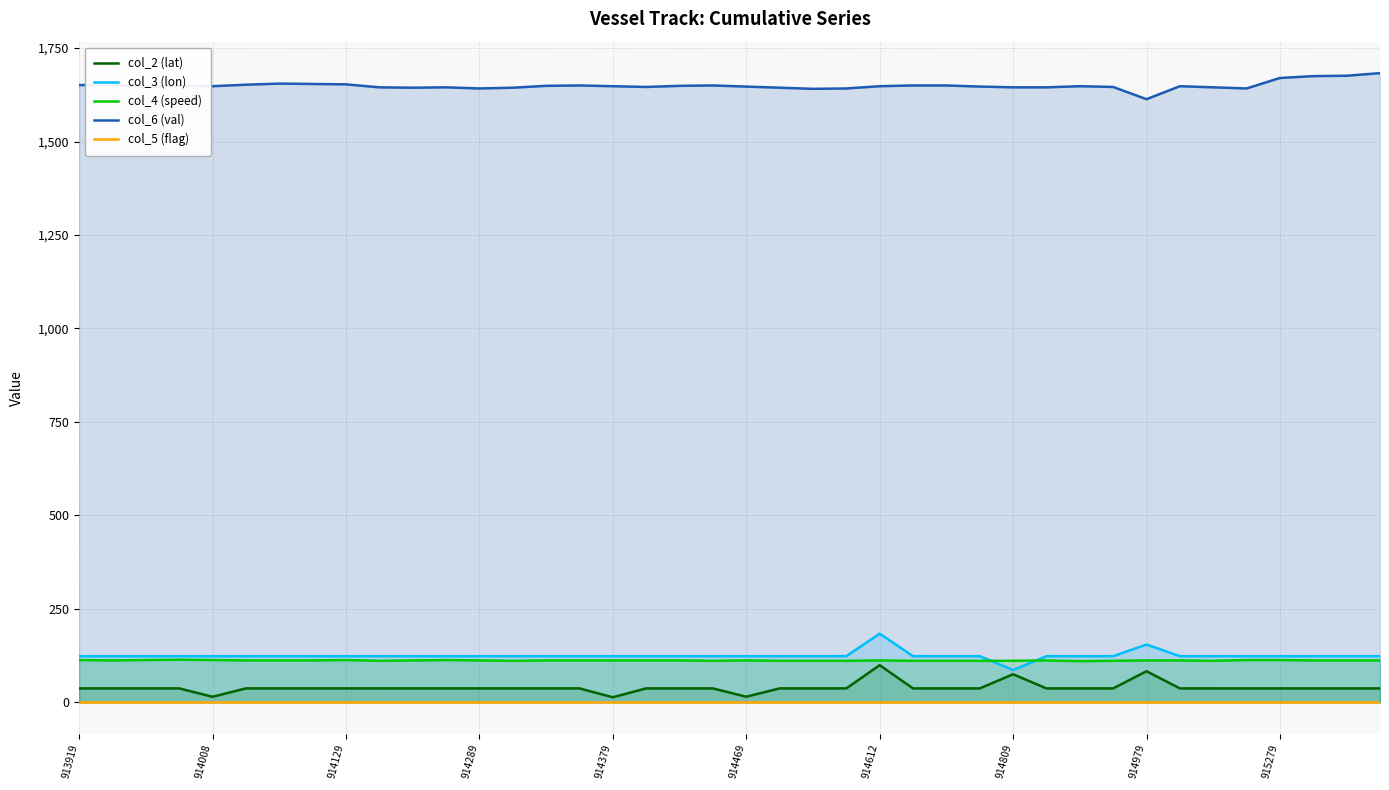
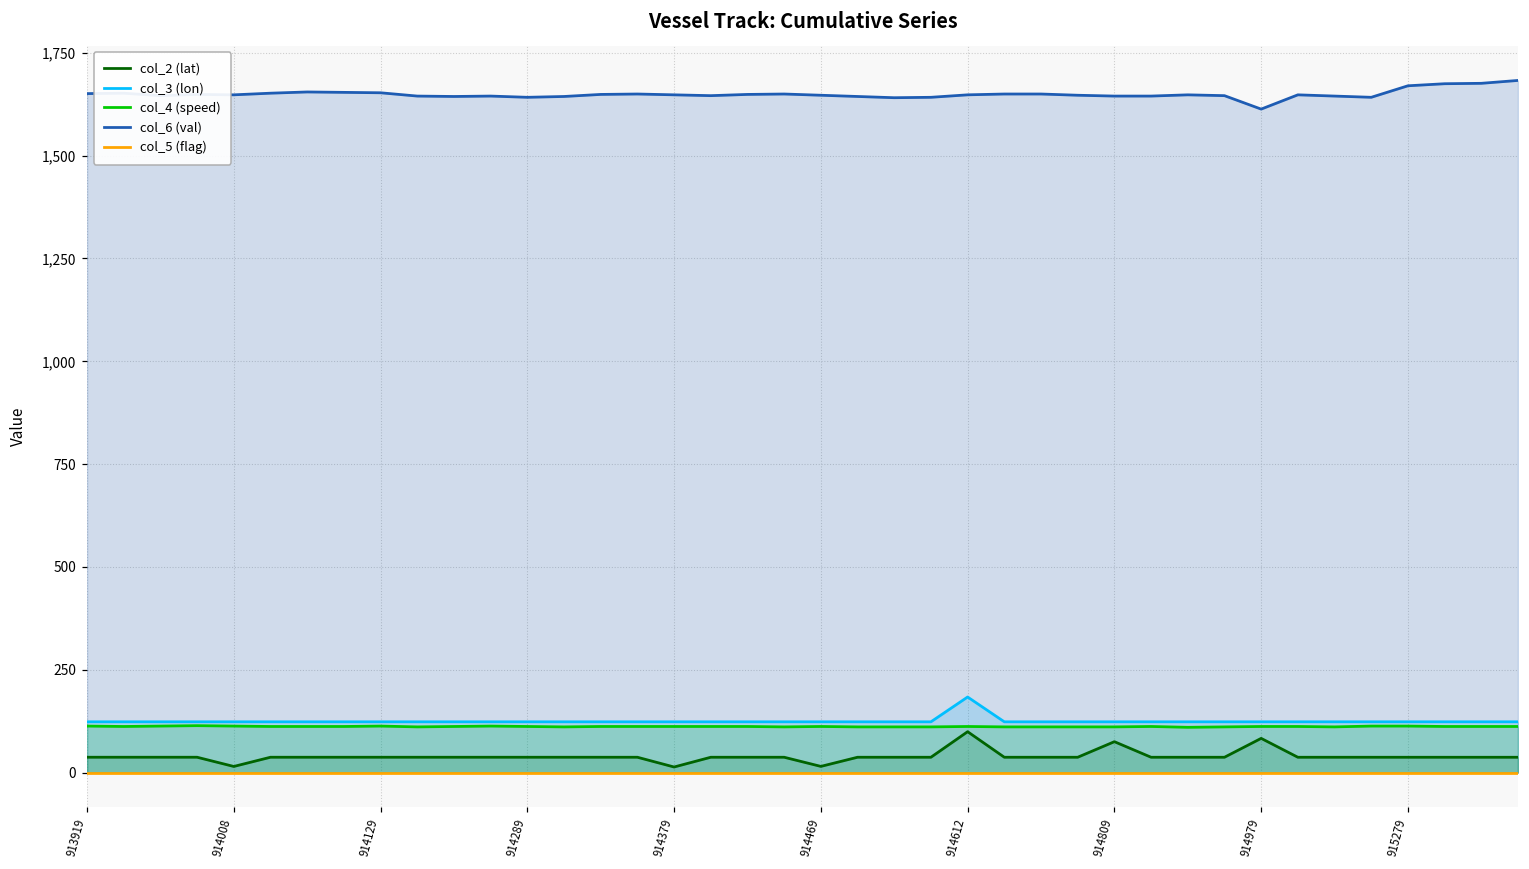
col_3 (lon), 914809: 90 -> 120
col_3 (lon), 914979: 150 -> 120
